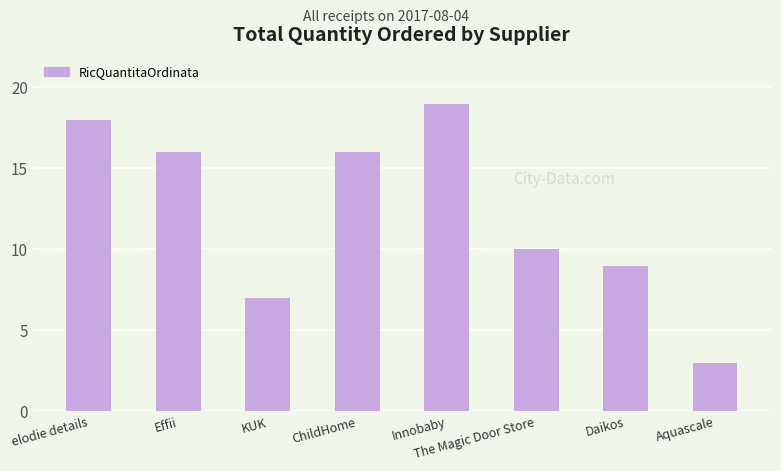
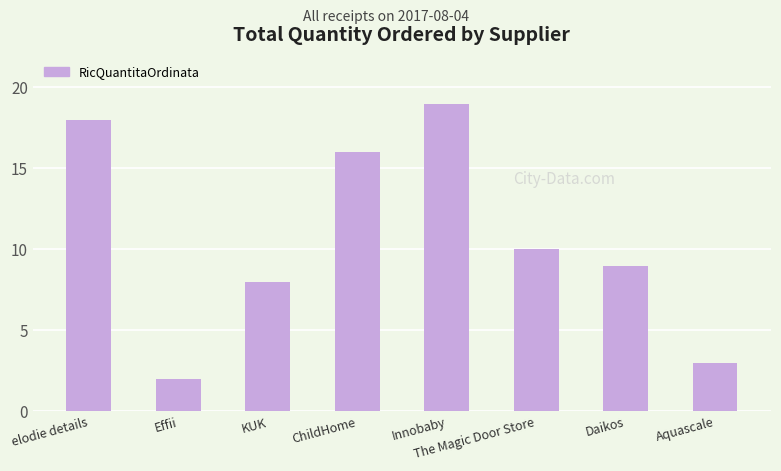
Effii: 16 -> 2
KUK: 7 -> 8
